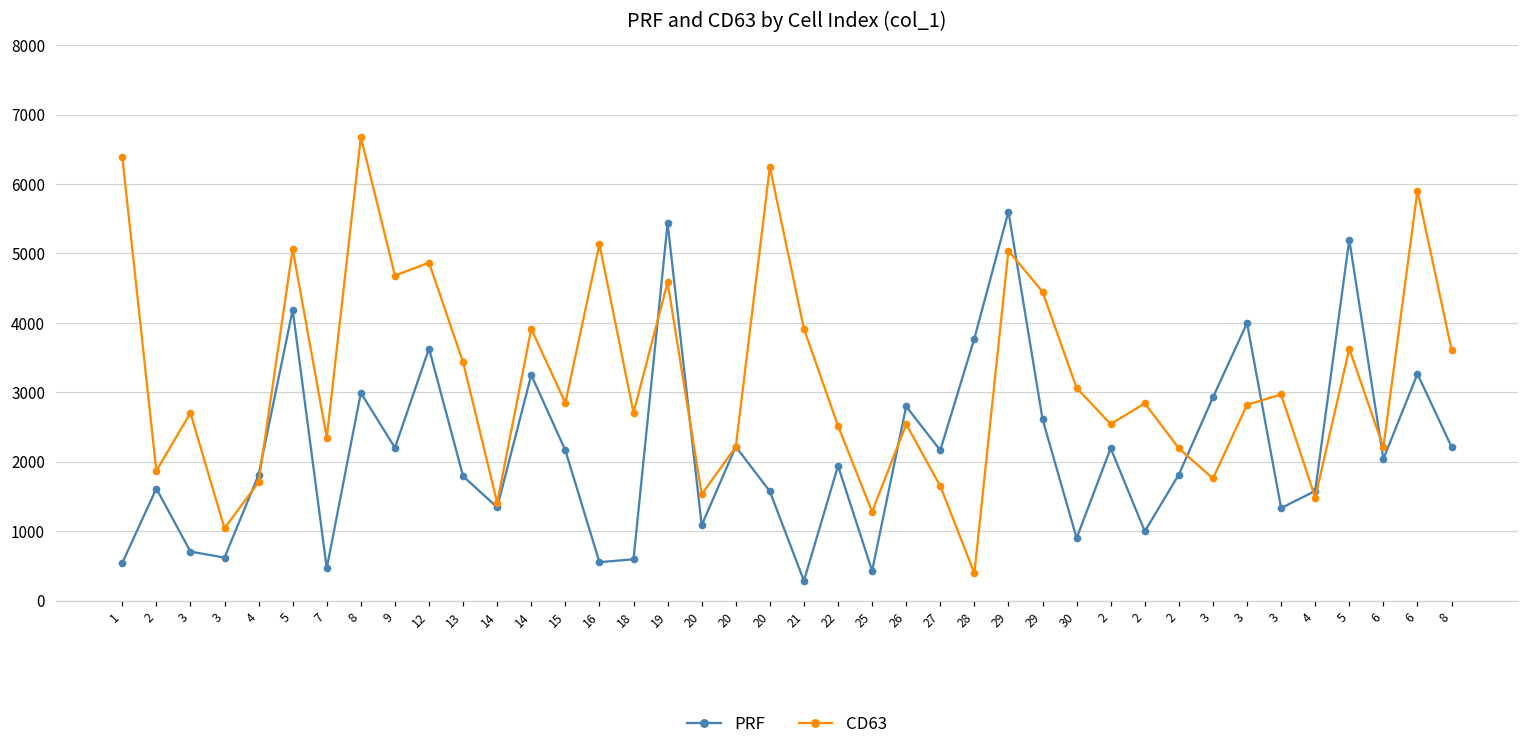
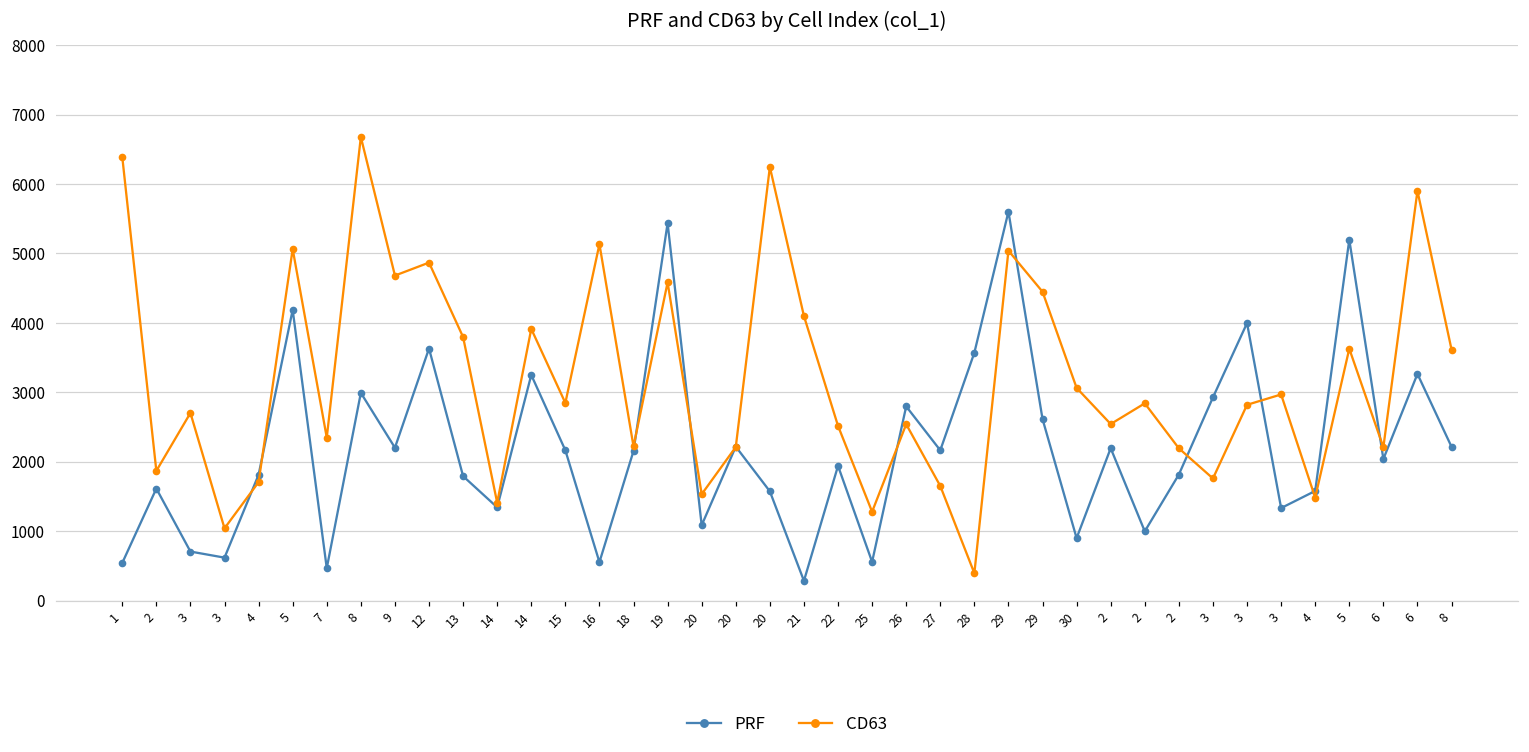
CD63, 13: 3400 -> 3800
PRF, 18: 600 -> 2200
CD63, 18: 2700 -> 2200
CD63, 21: 3900 -> 4100
PRF, 25: 400 -> 600
PRF, 28: 3800 -> 3600
